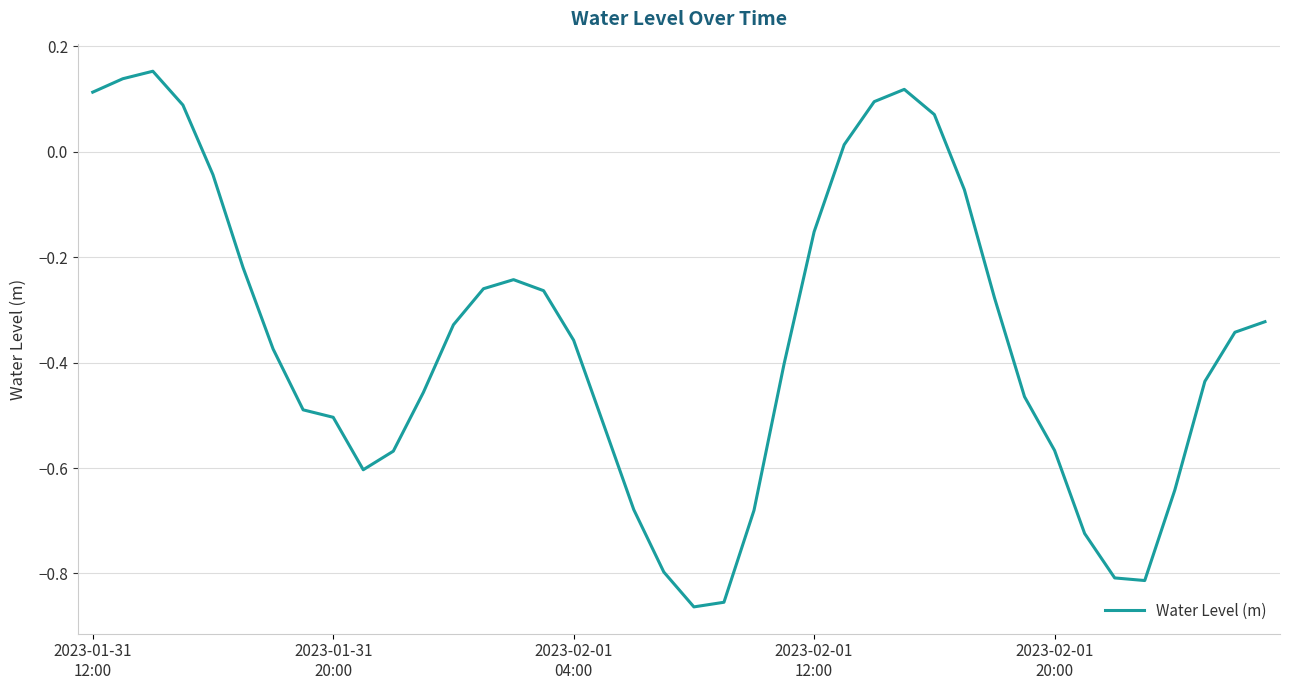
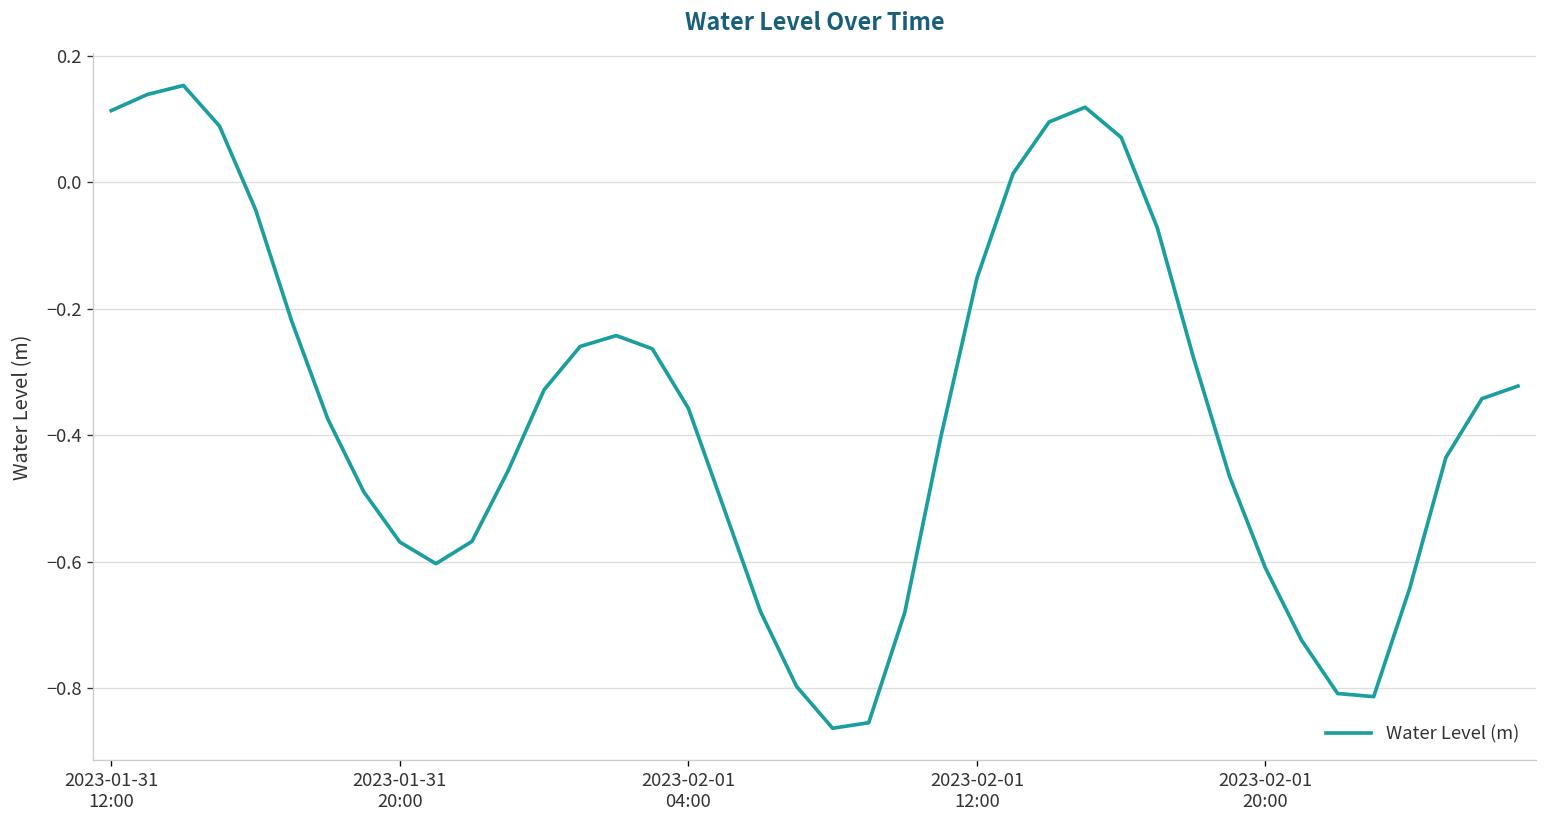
2023-01-31 20:00: -0.50 -> -0.57
2023-02-01 20:00: -0.57 -> -0.61
